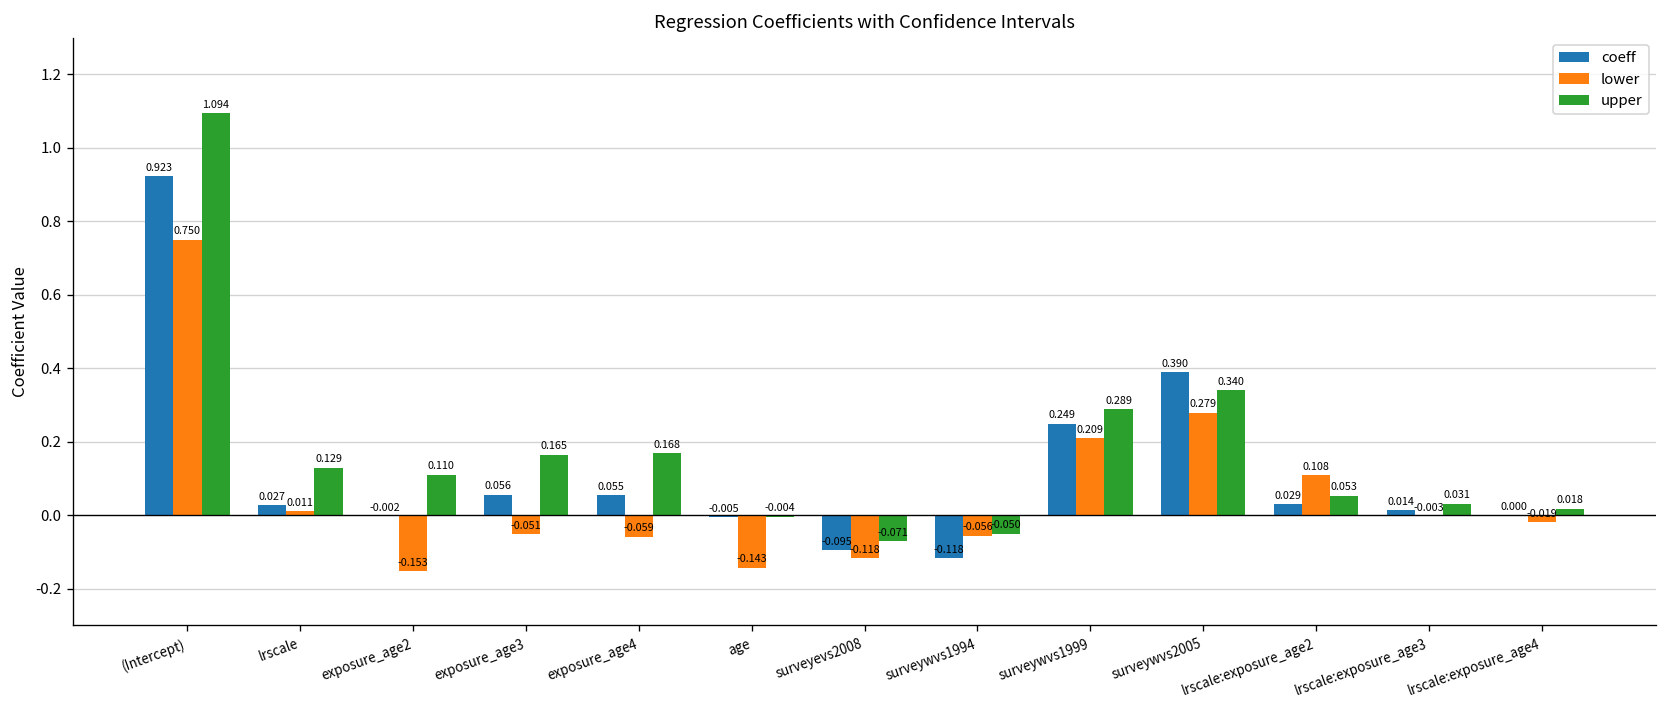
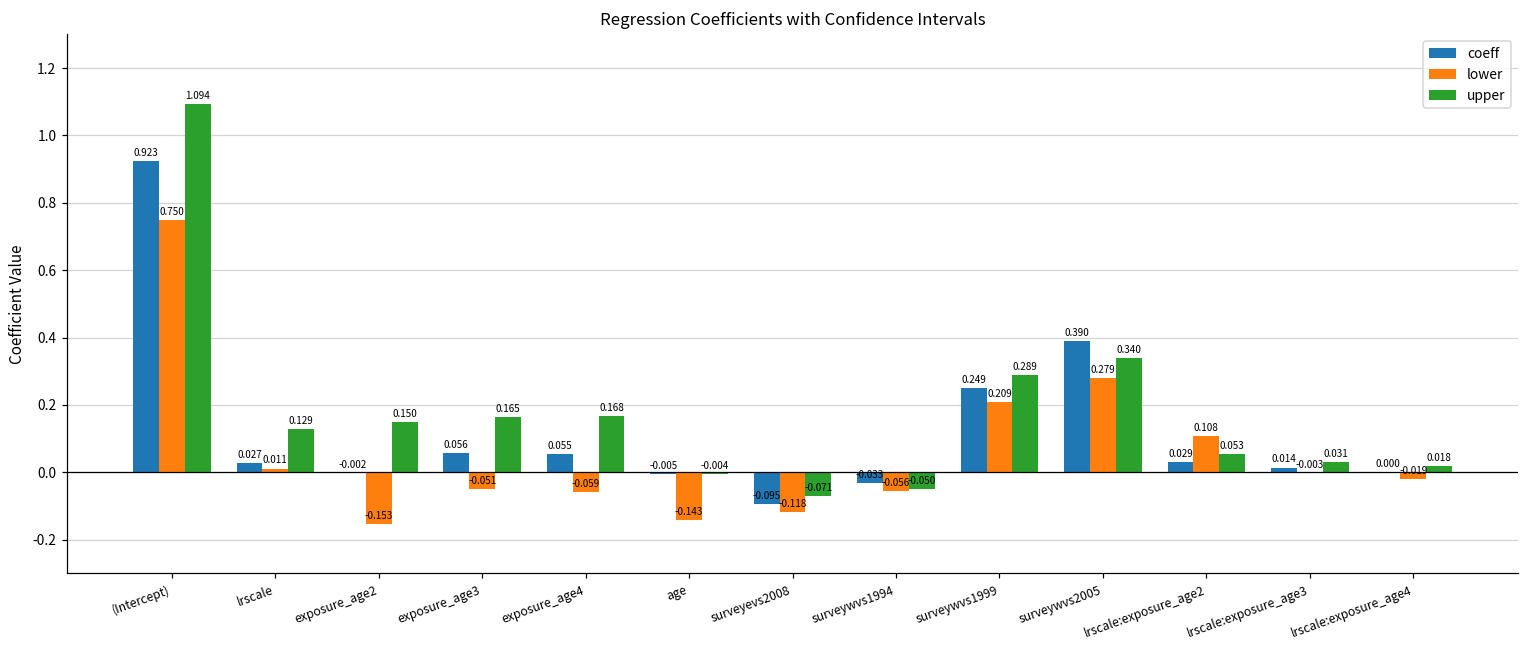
upper, exposure_age2: 0.110 -> 0.150
coeff, surveywvs1994: -0.118 -> -0.033
